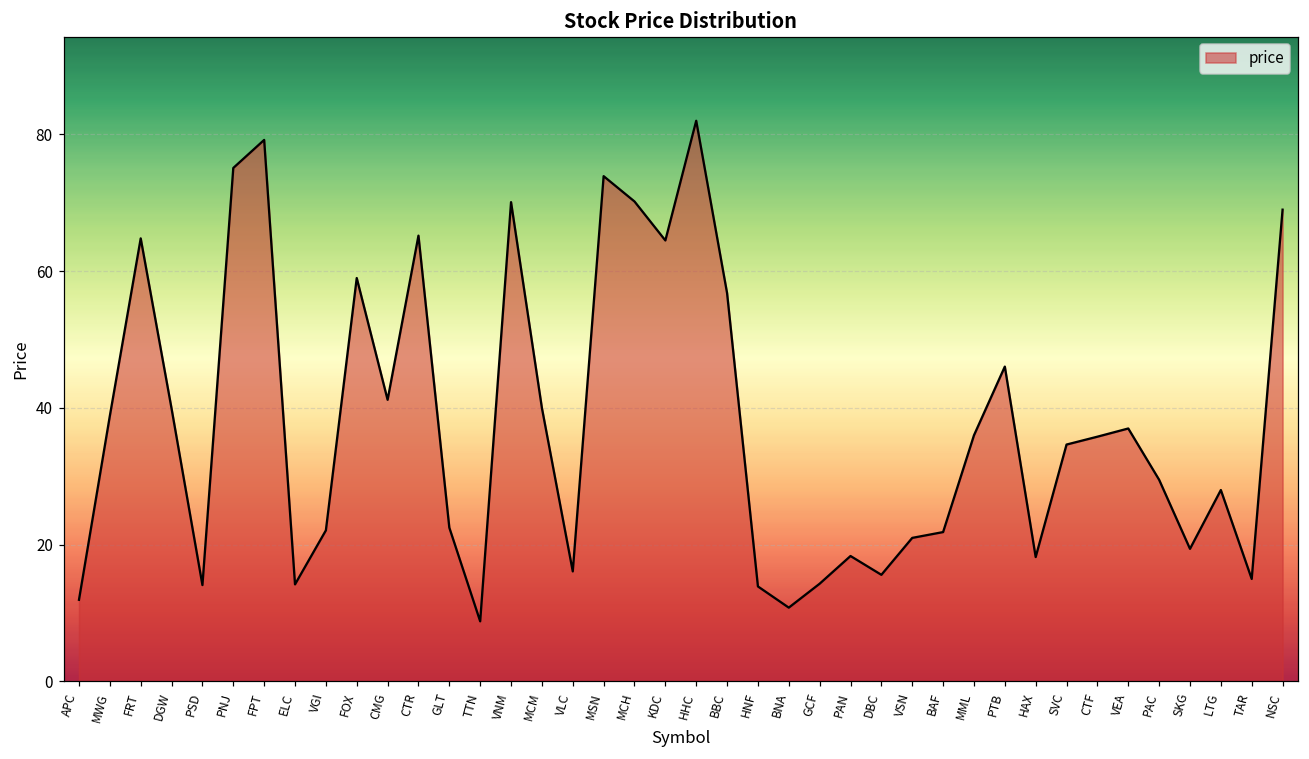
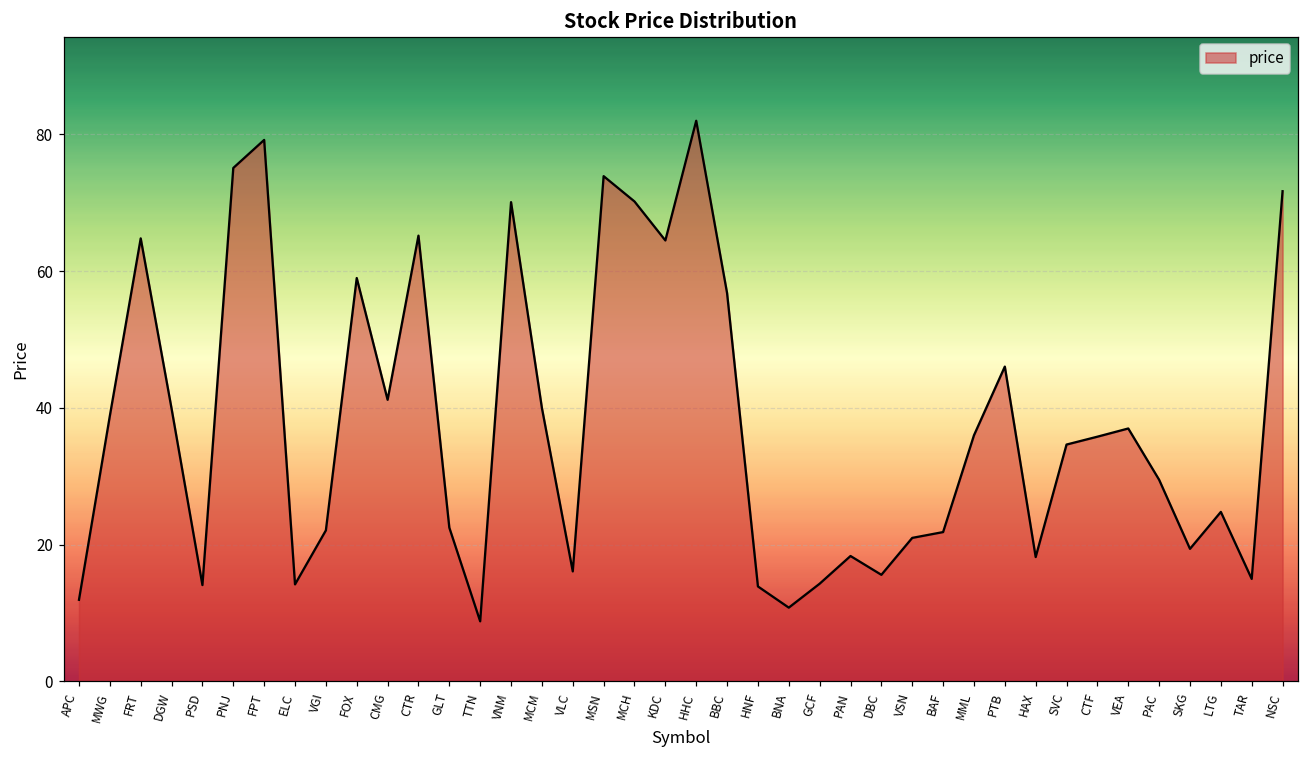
LTG: 28 -> 25
NSC: 69 -> 72
